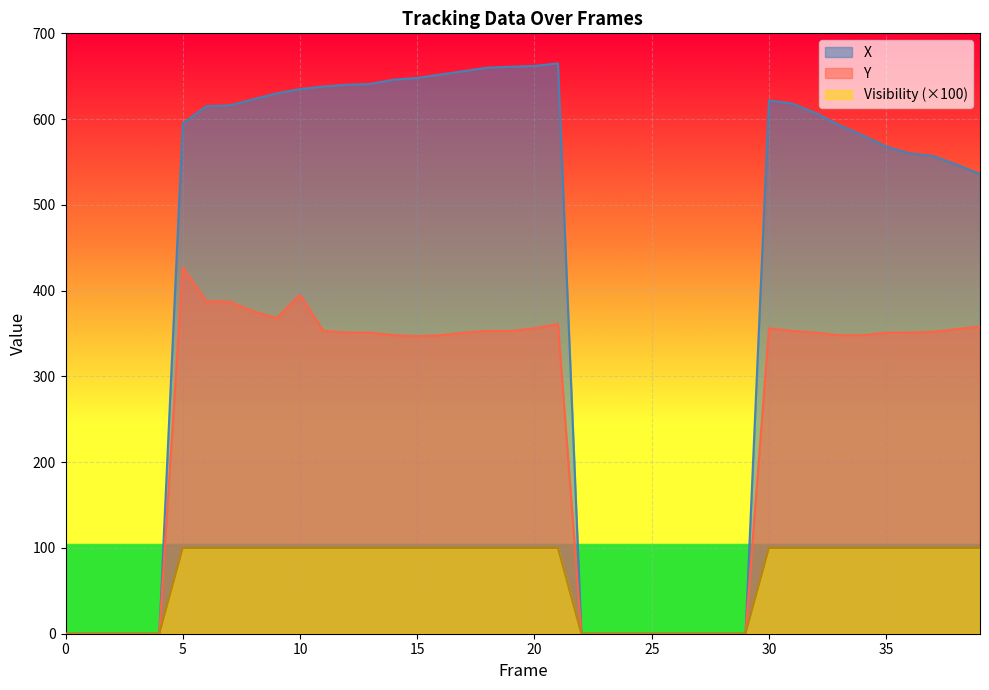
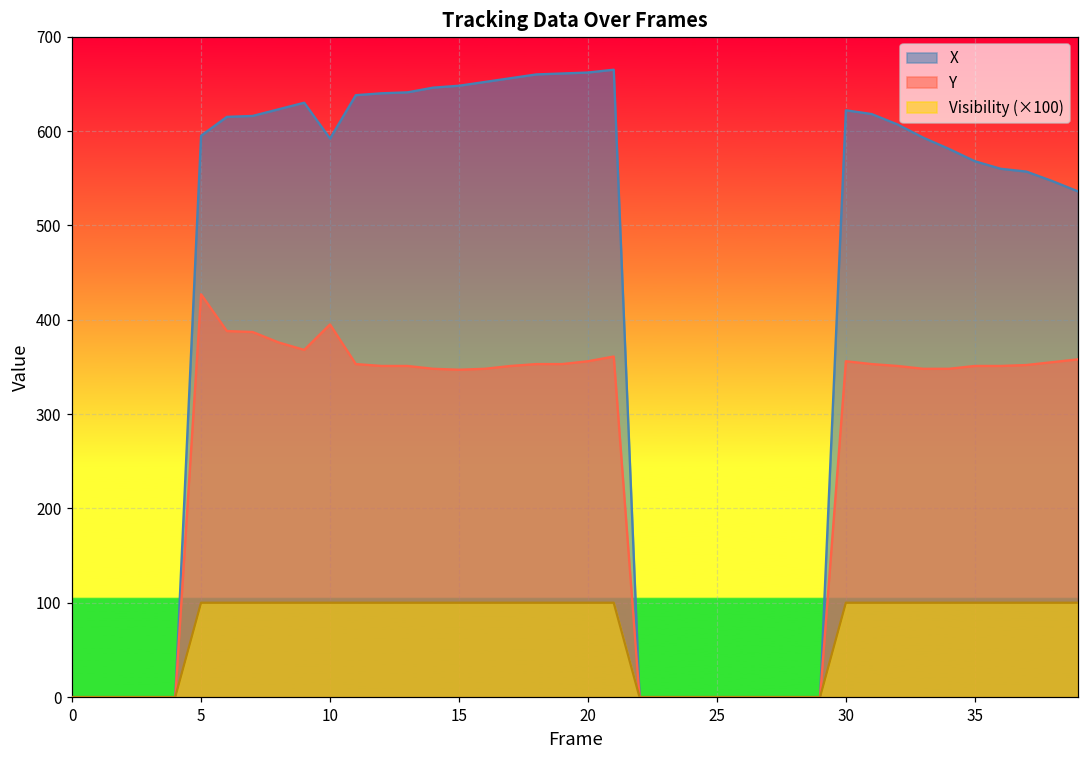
X, 10: 640 -> 590
